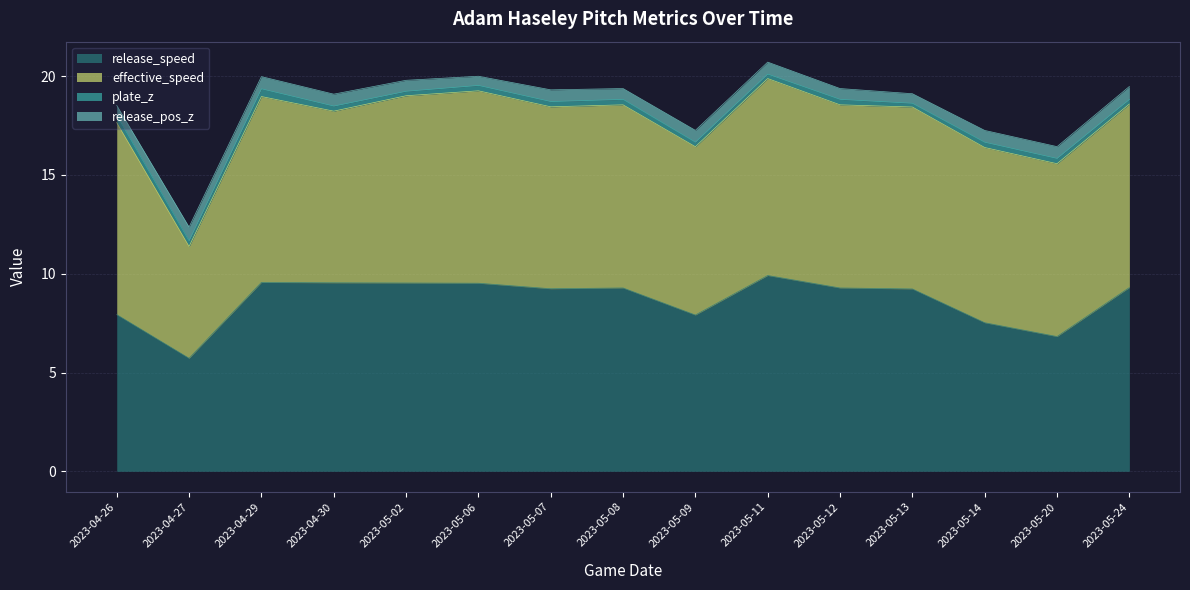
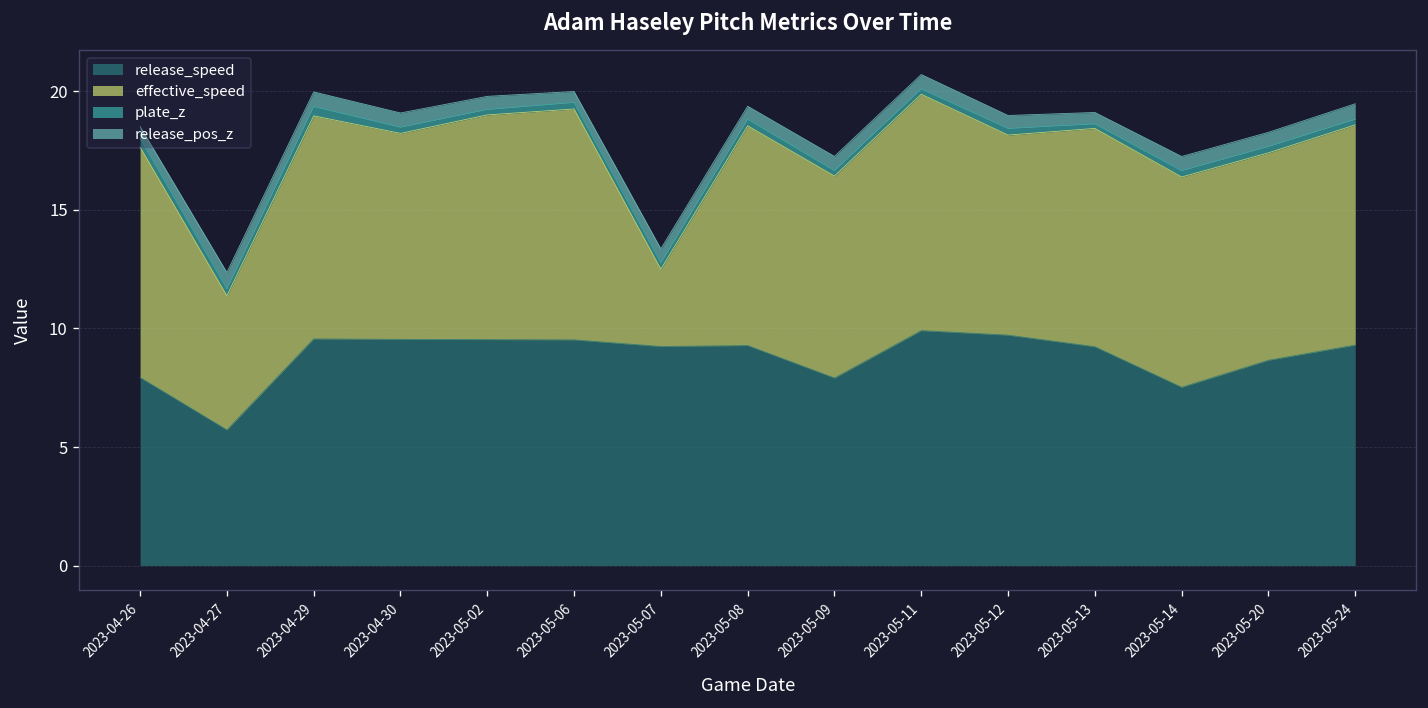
effective_speed, 2023-05-07: 9.2 -> 3.3
release_speed, 2023-05-12: 9.3 -> 9.7
effective_speed, 2023-05-12: 9.3 -> 8.4
release_speed, 2023-05-20: 6.8 -> 8.7
